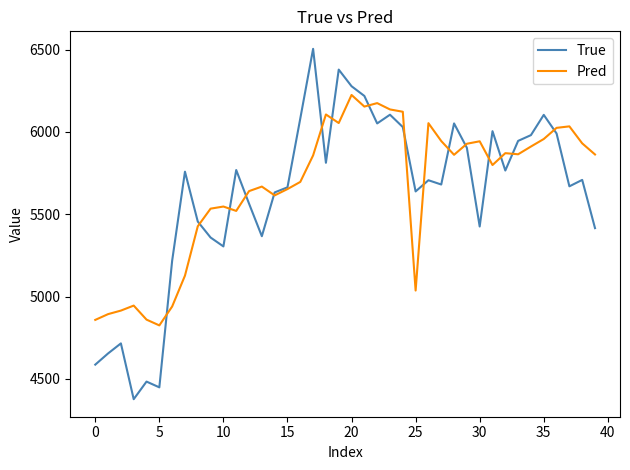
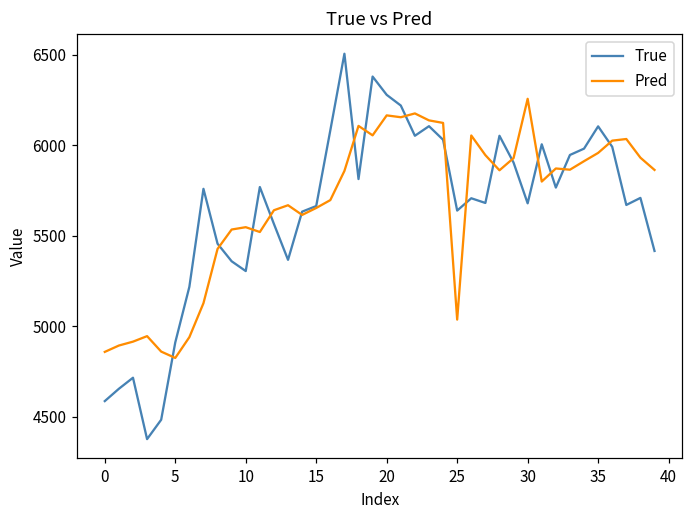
True, 5: 4450 -> 4910
Pred, 20: 6220 -> 6160
True, 30: 5430 -> 5680
Pred, 30: 5940 -> 6260
